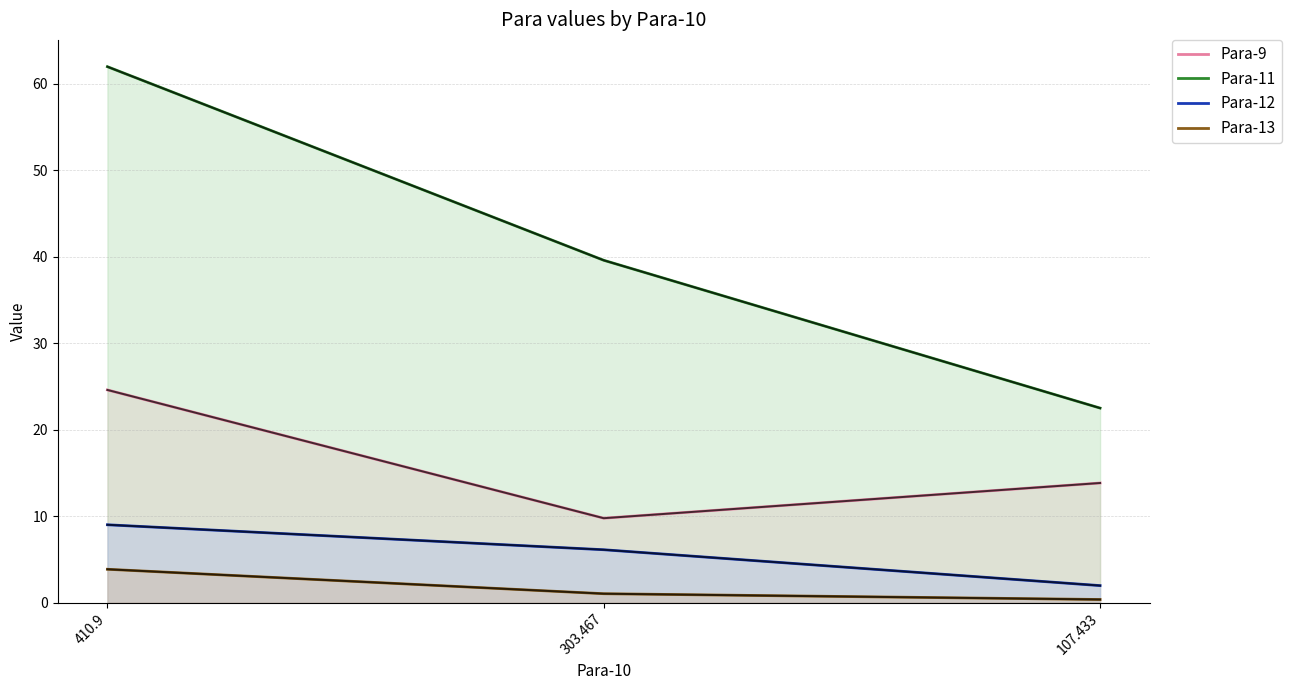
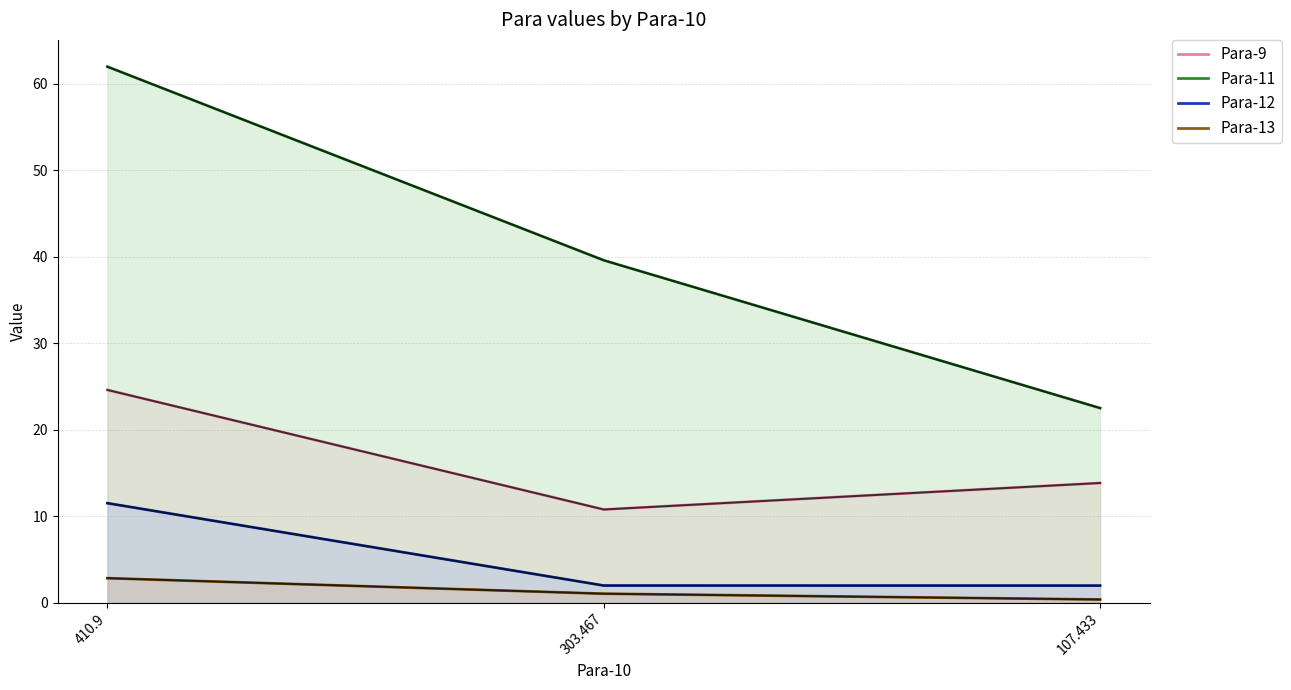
Para-12, 410.9: 9 -> 12
Para-13, 410.9: 4 -> 3
Para-9, 303.467: 10 -> 11
Para-12, 303.467: 6 -> 2
